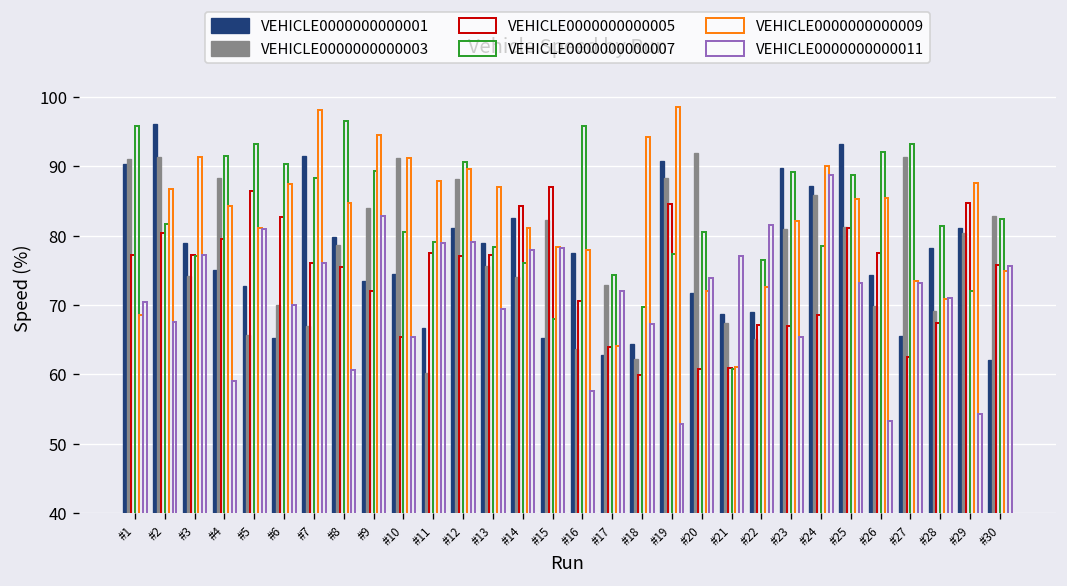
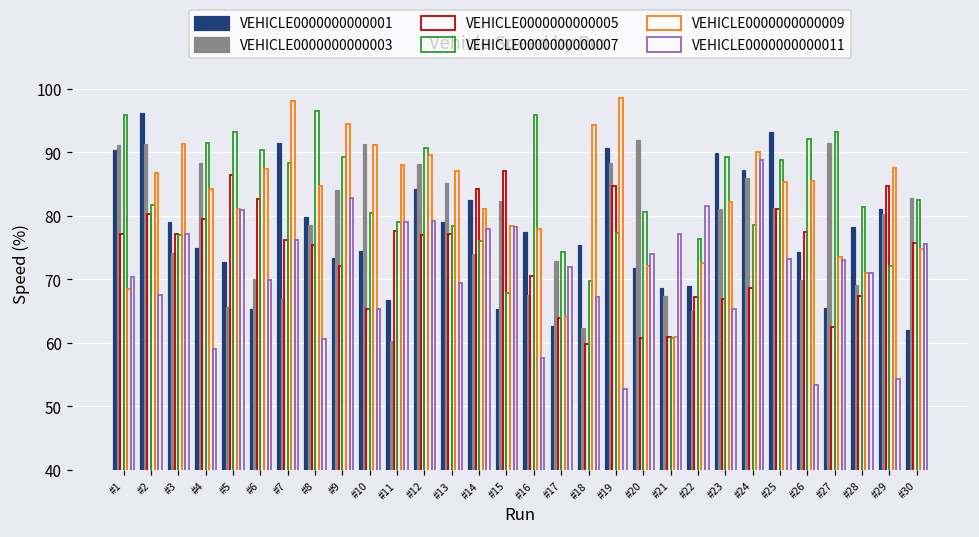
VEHICLE0000000000001, #12: 81 -> 84
VEHICLE0000000000003, #13: 76 -> 85
VEHICLE0000000000003, #16: 64 -> 68
VEHICLE0000000000001, #18: 64 -> 76
